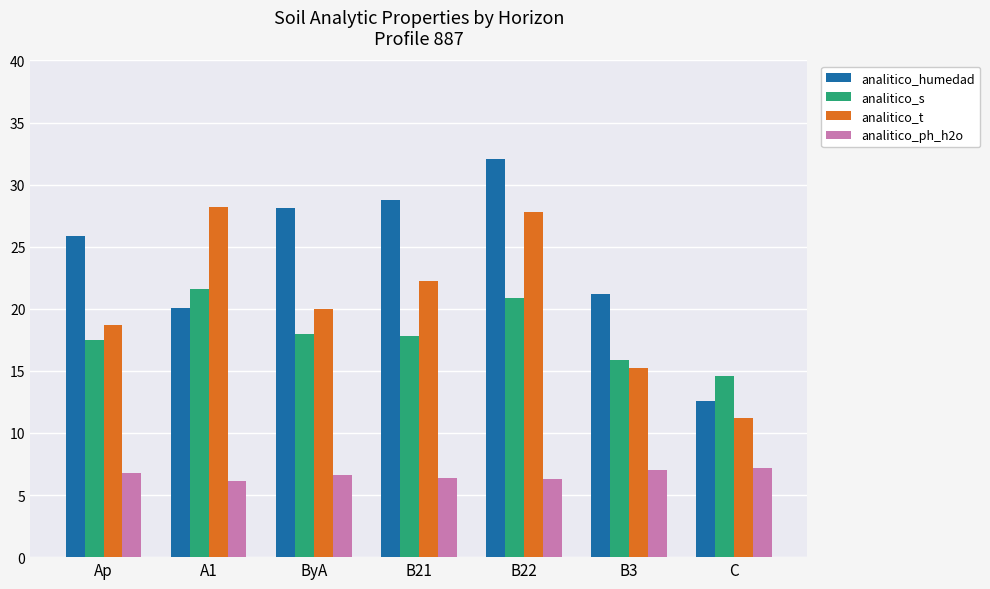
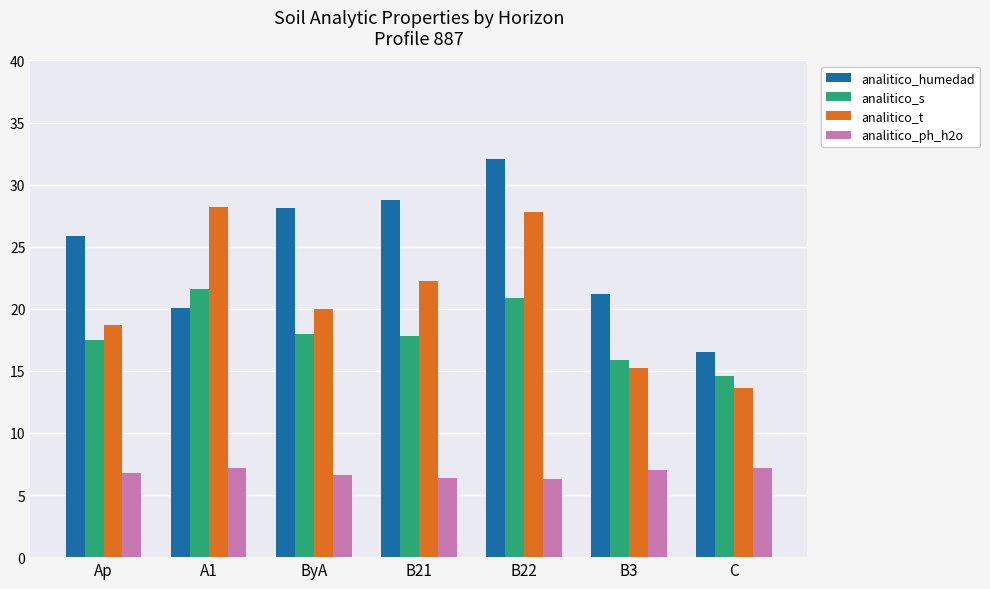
analitico_ph_h2o, A1: 6.1 -> 7.2
analitico_humedad, C: 12.6 -> 16.5
analitico_t, C: 11.2 -> 13.6
